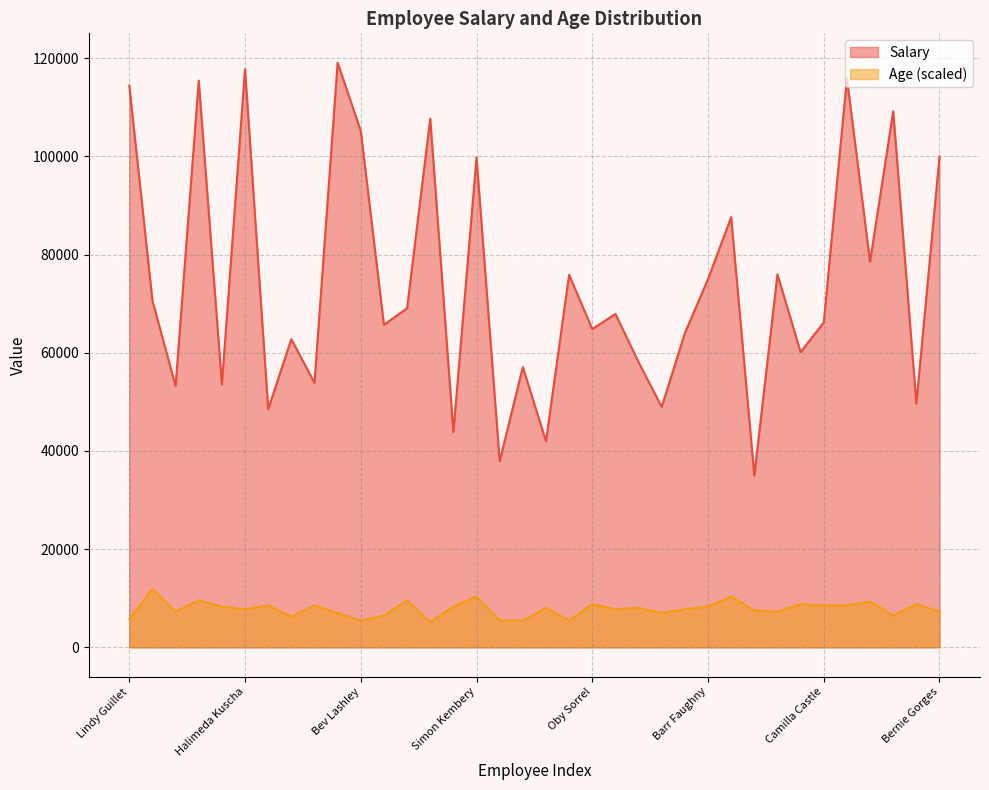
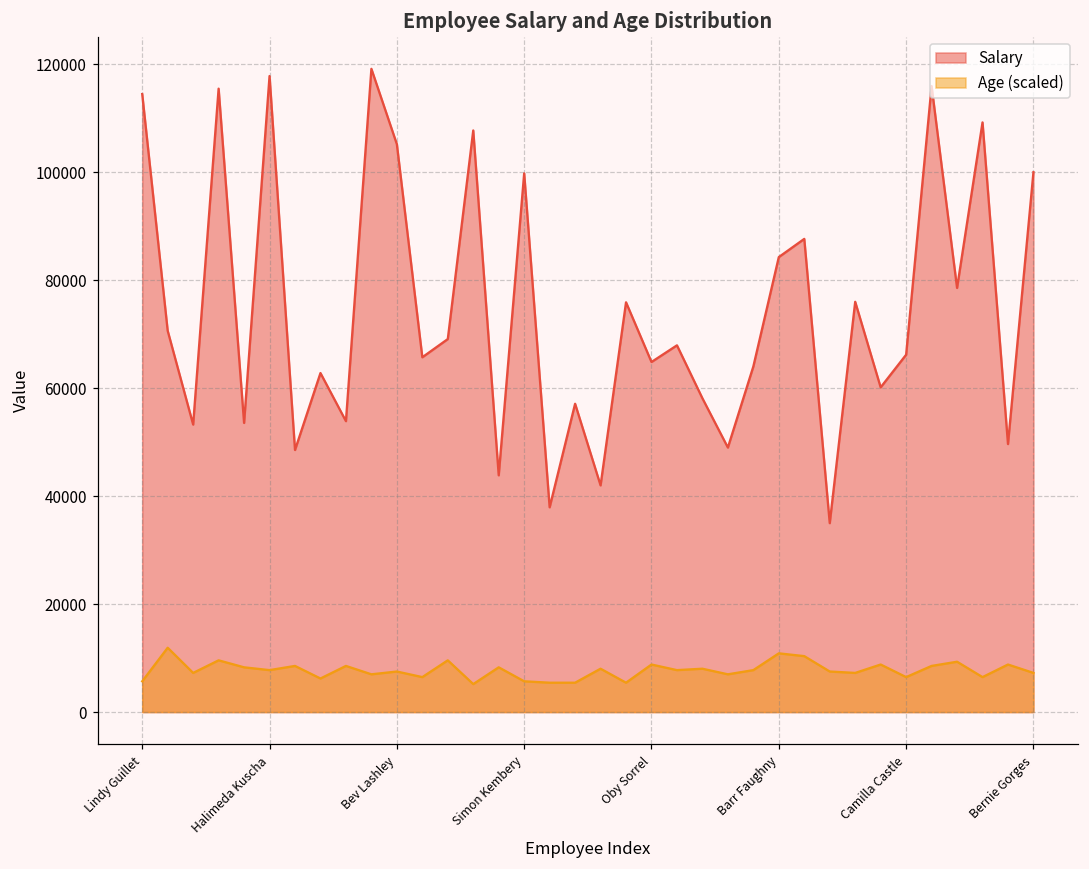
Age (scaled), Bev Lashley: 5000 -> 8000
Age (scaled), Simon Kembery: 10000 -> 6000
Salary, Barr Faughny: 75000 -> 84000
Age (scaled), Barr Faughny: 8000 -> 11000
Age (scaled), Camilla Castle: 9000 -> 6000
